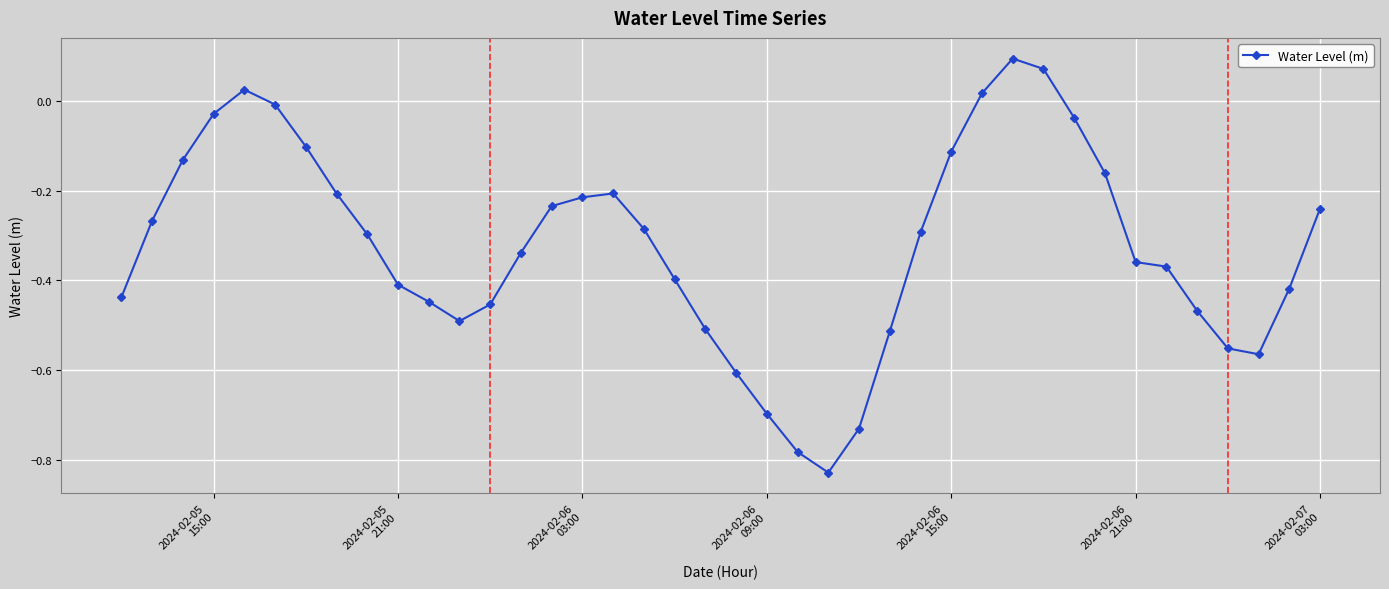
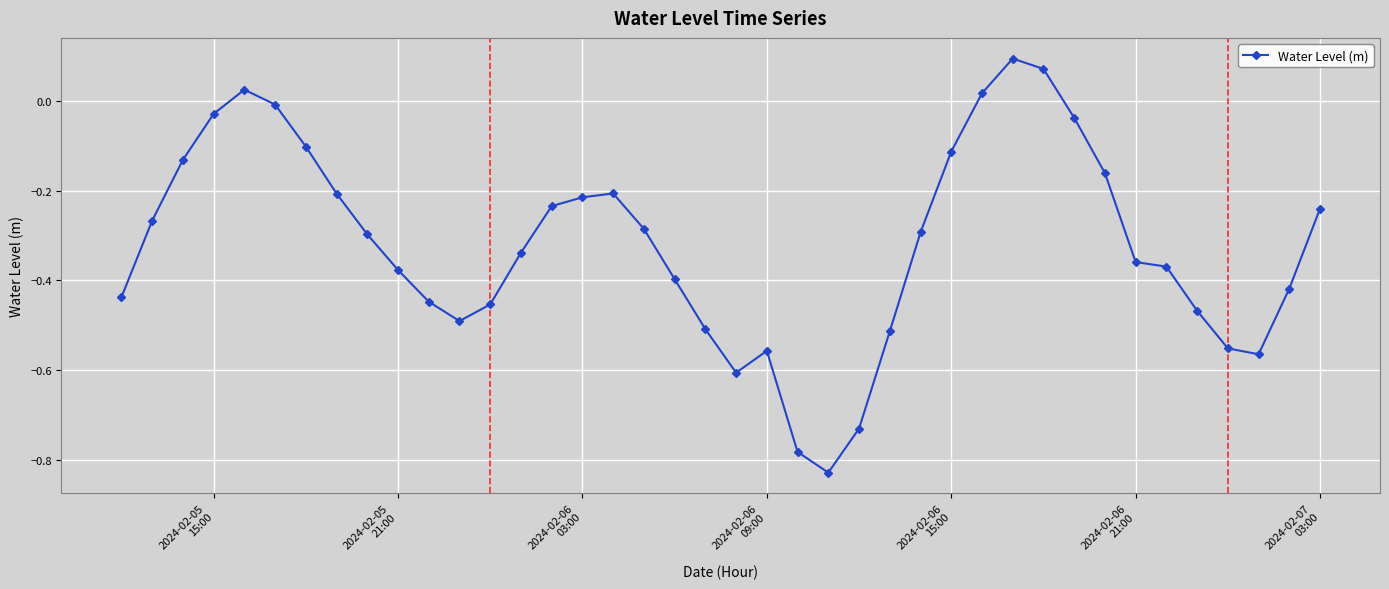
2024-02-05 21:00: -0.41 -> -0.38
2024-02-06 09:00: -0.70 -> -0.56
